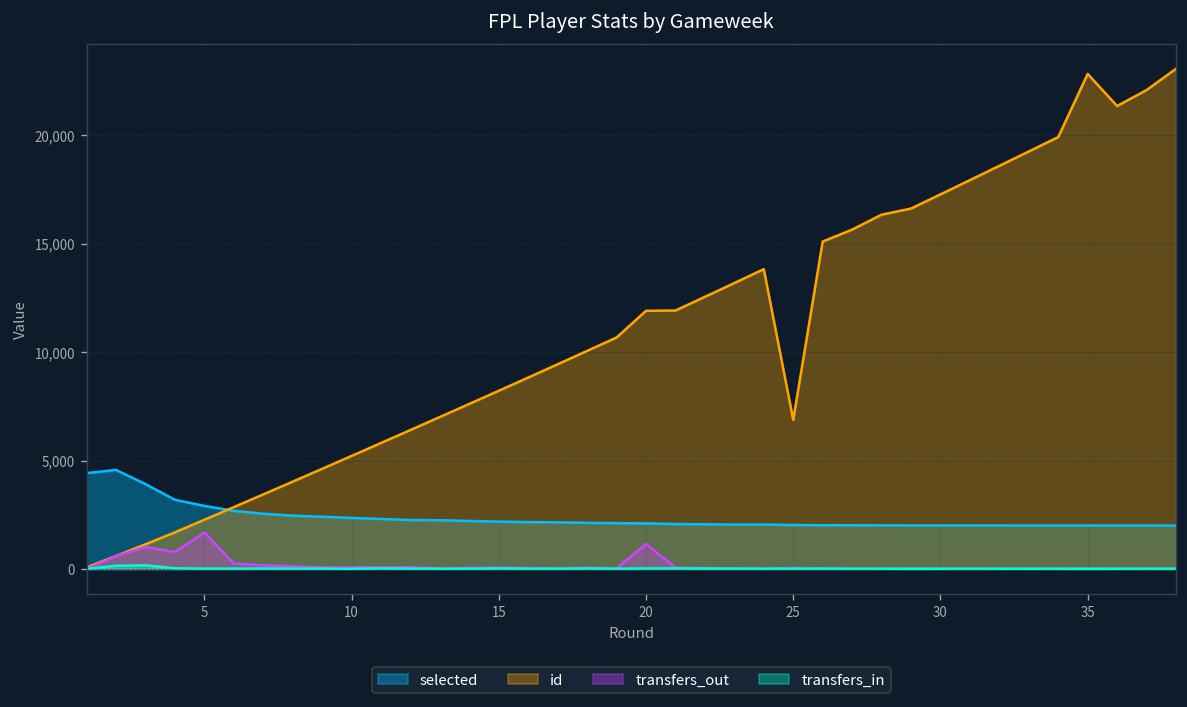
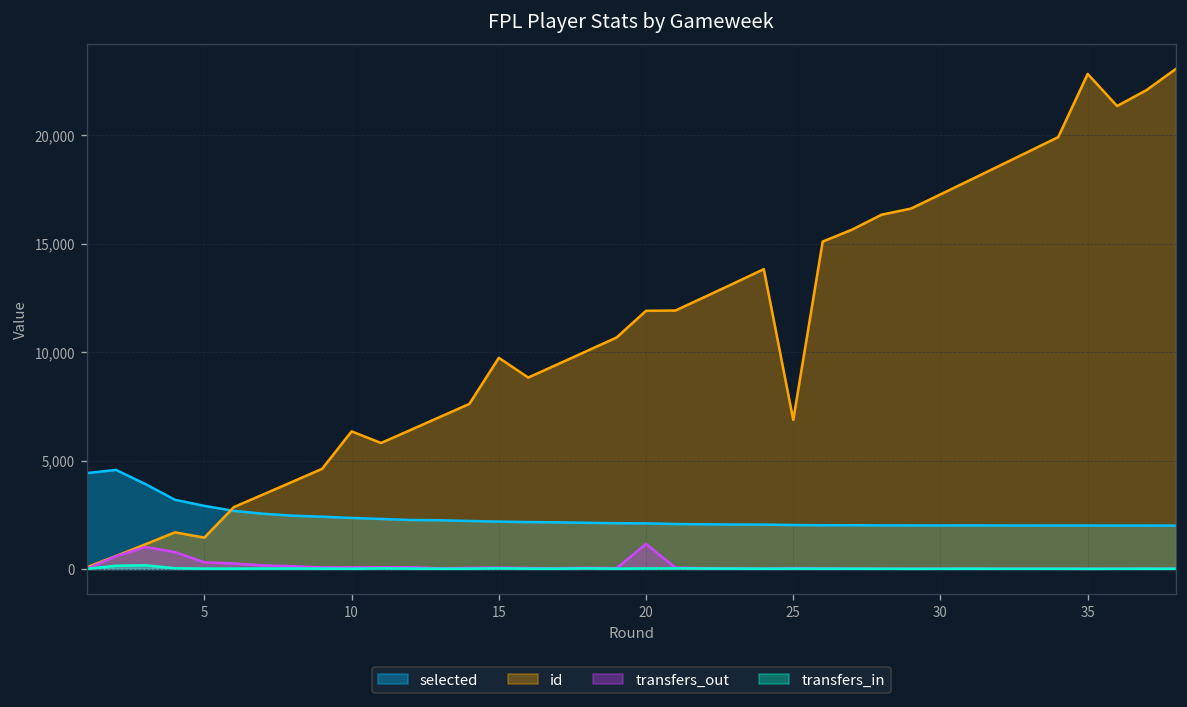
id, 5: 2,300 -> 1,400
transfers_out, 5: 1,700 -> 300
id, 10: 5,200 -> 6,300
id, 15: 8,200 -> 9,700
